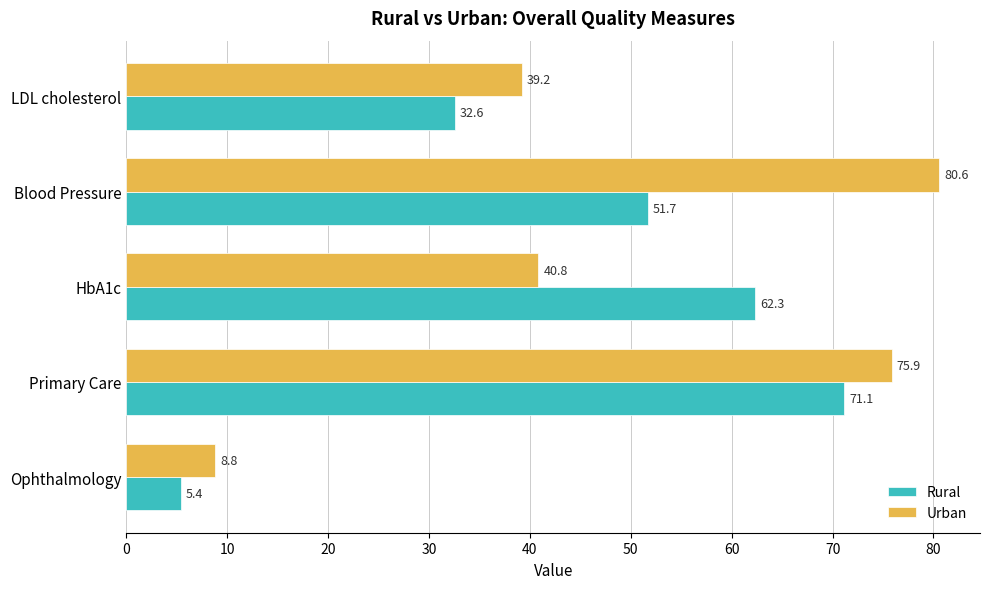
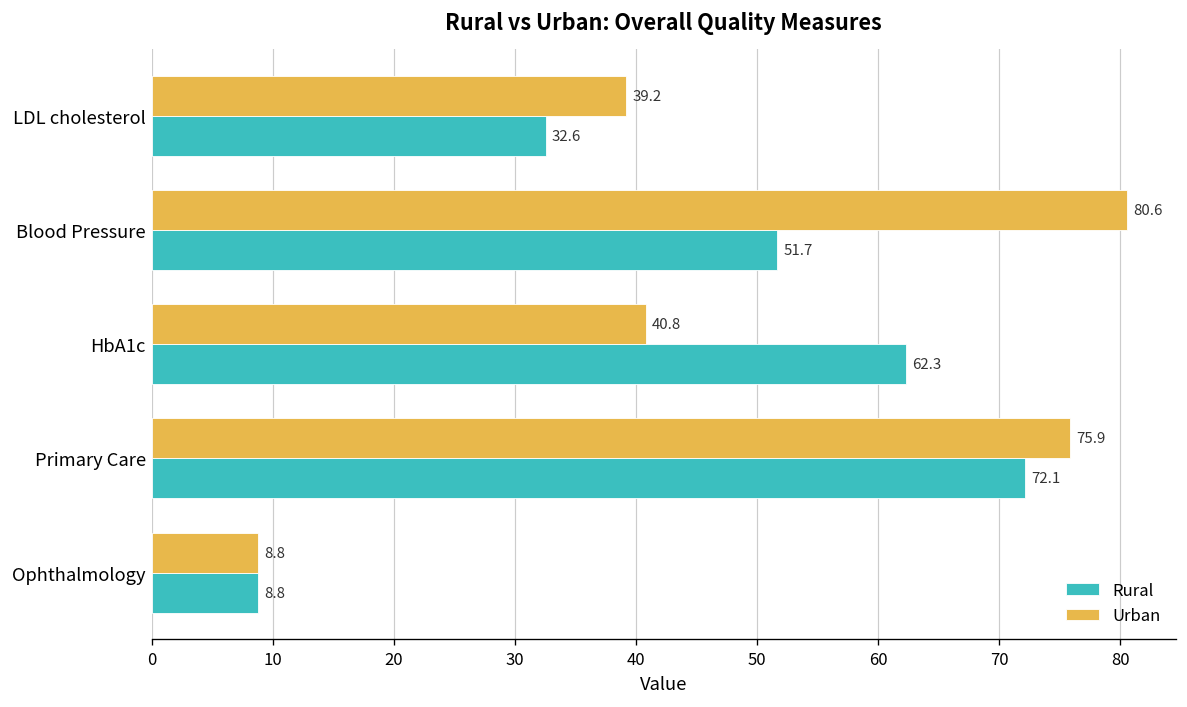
Rural, Primary Care: 71.1 -> 72.1
Rural, Ophthalmology: 5.4 -> 8.8
